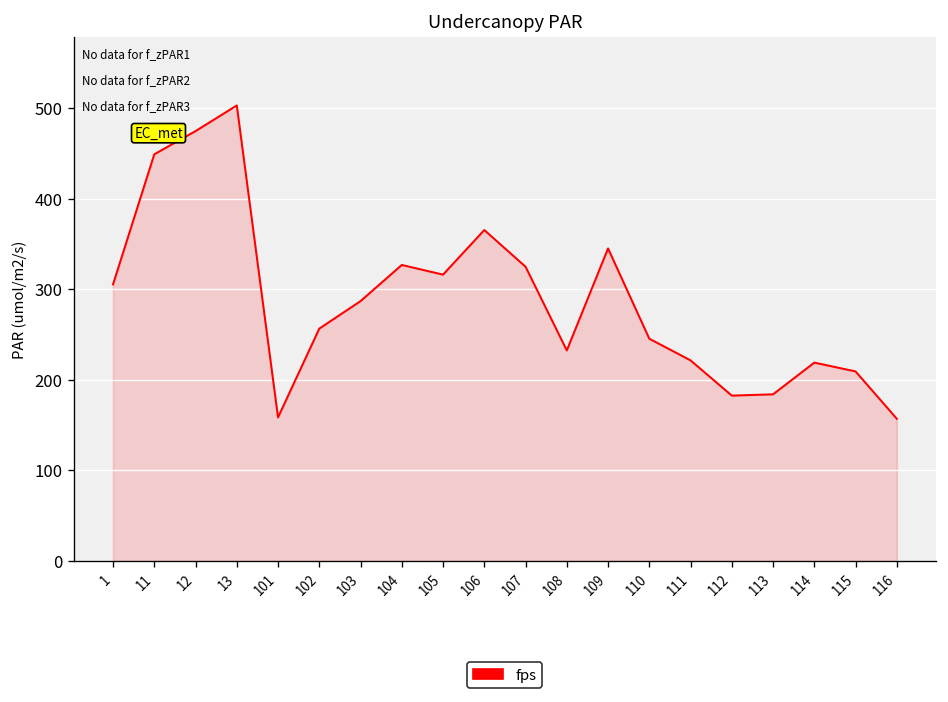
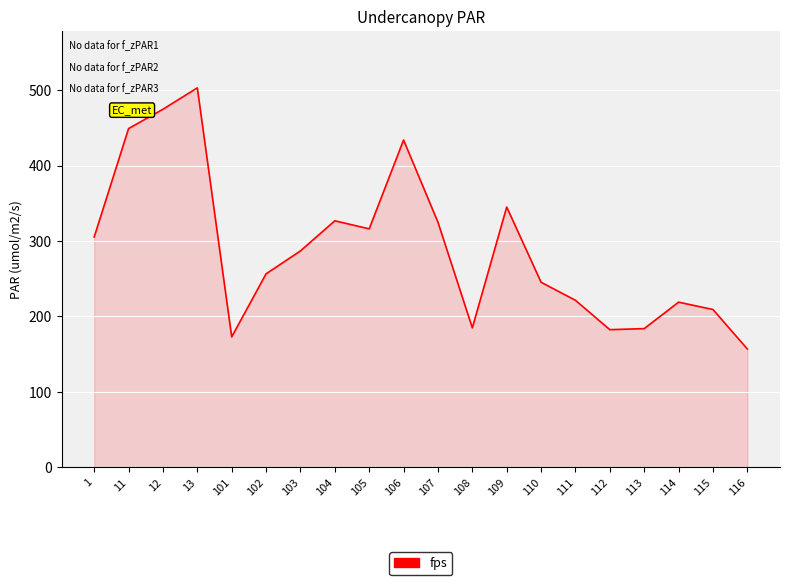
101: 160 -> 170
106: 370 -> 430
108: 230 -> 180
